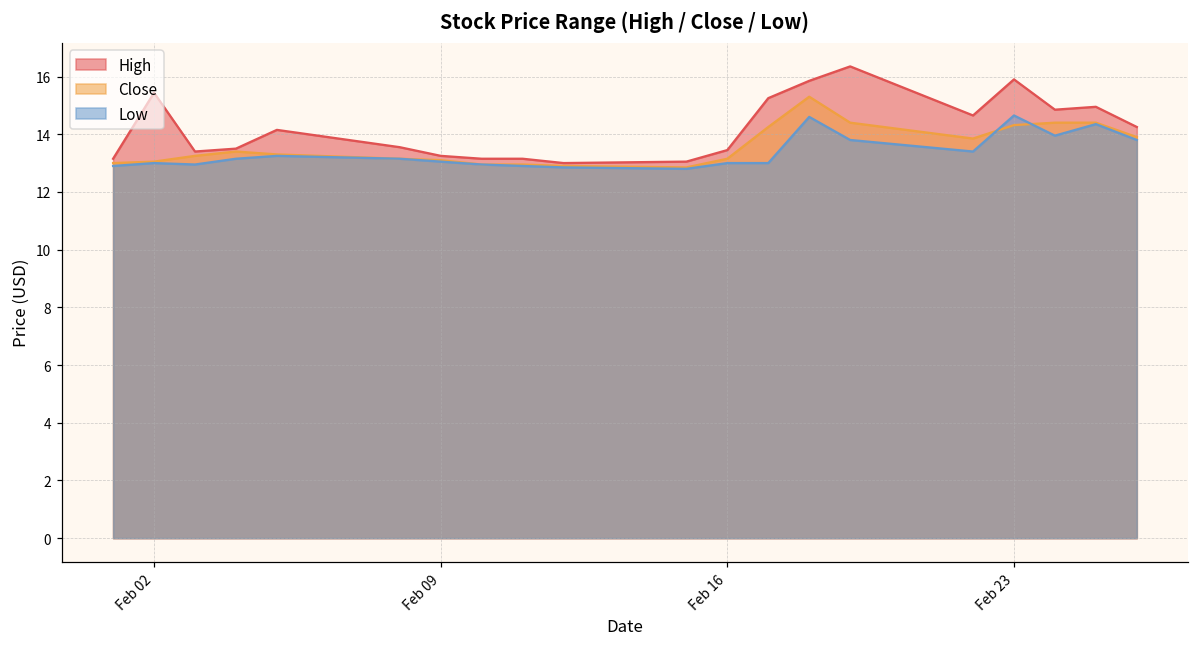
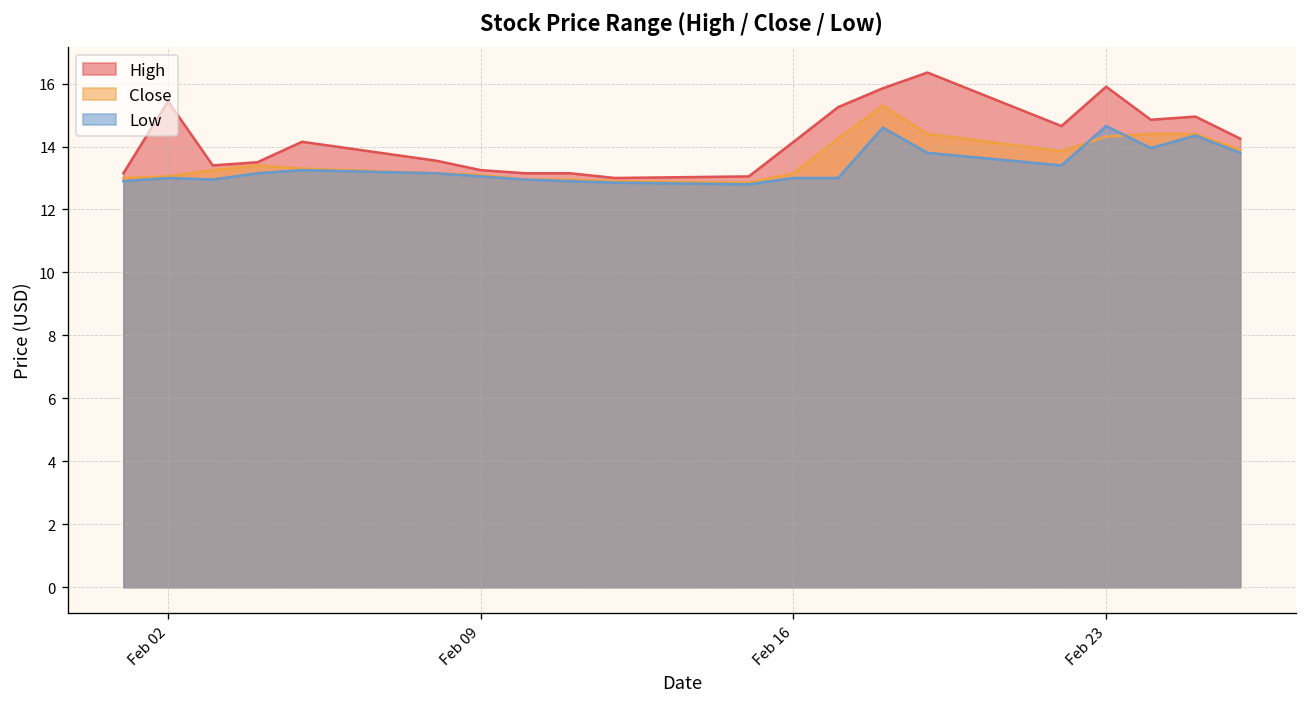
High, Feb 16: 13.4 -> 14.1
